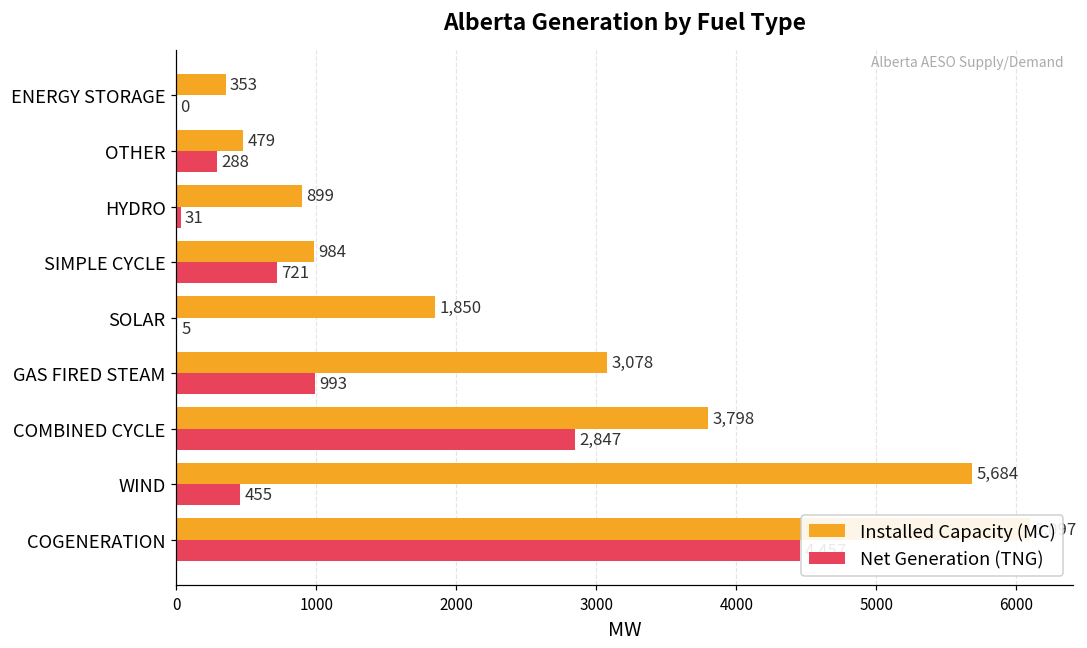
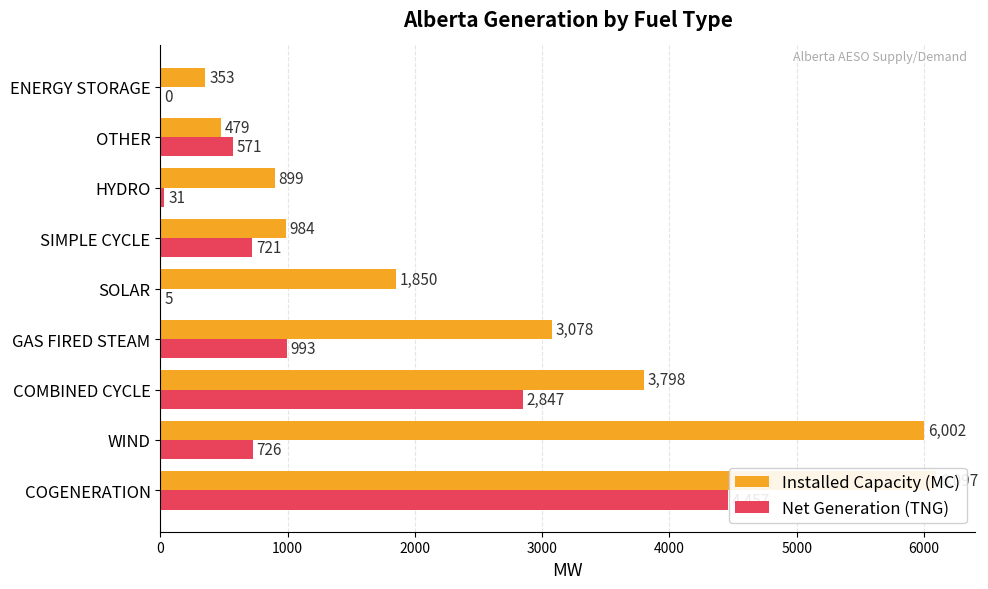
Net Generation (TNG), OTHER: 288 -> 571
Installed Capacity (MC), WIND: 5,684 -> 6,002
Net Generation (TNG), WIND: 455 -> 726
